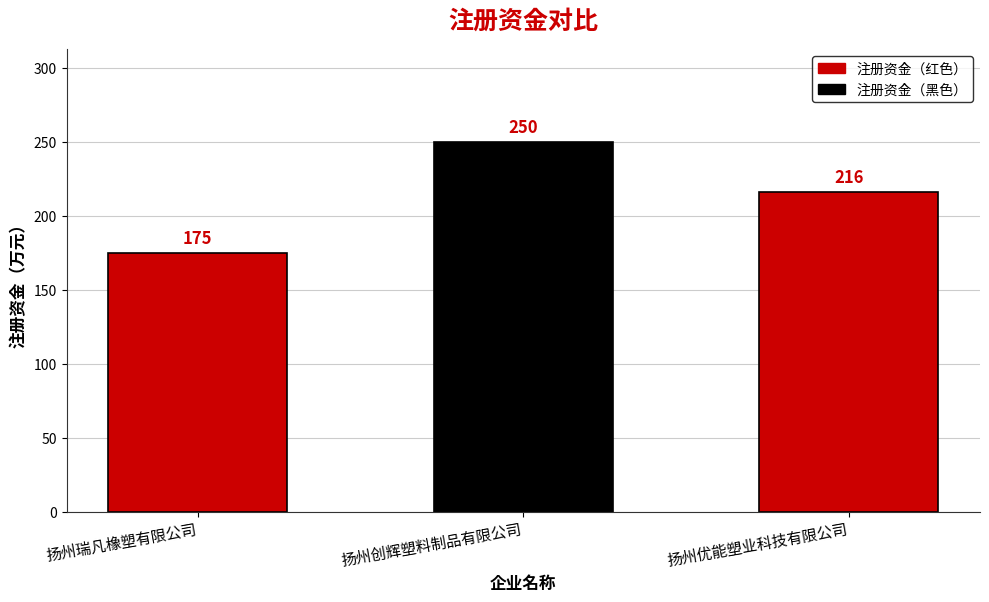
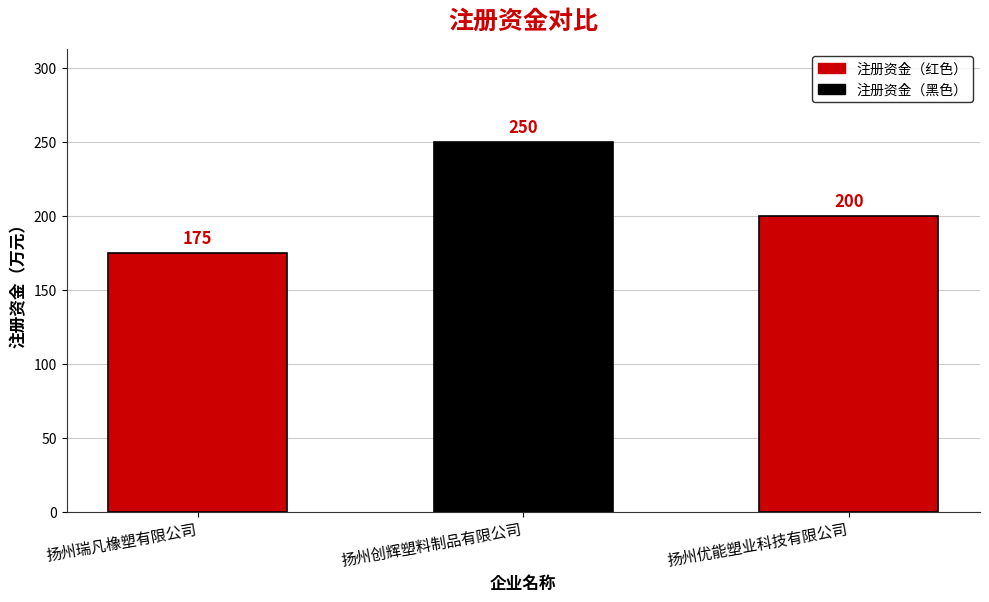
扬州优能塑业科技有限公司: 216 -> 200
